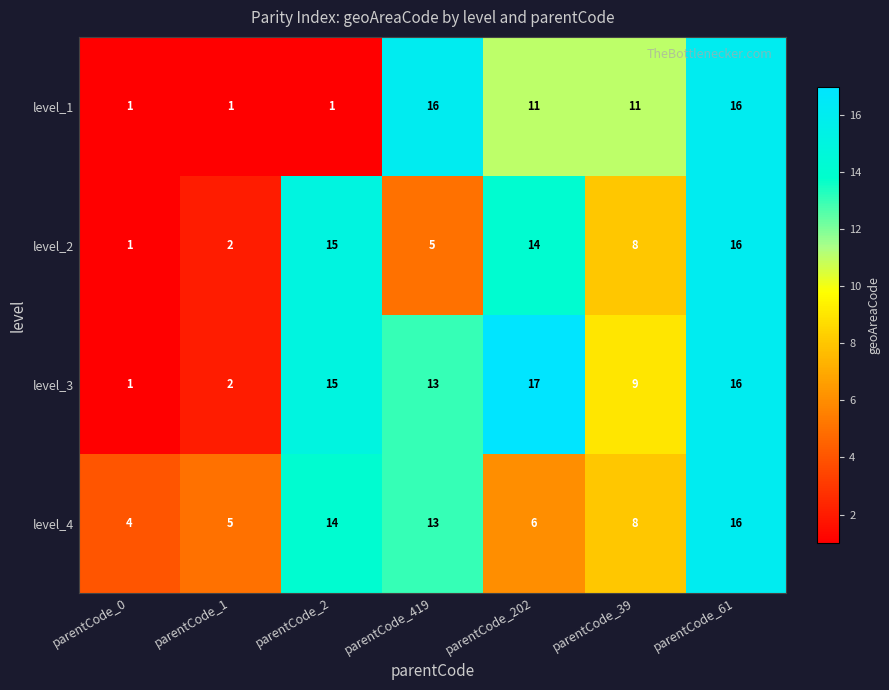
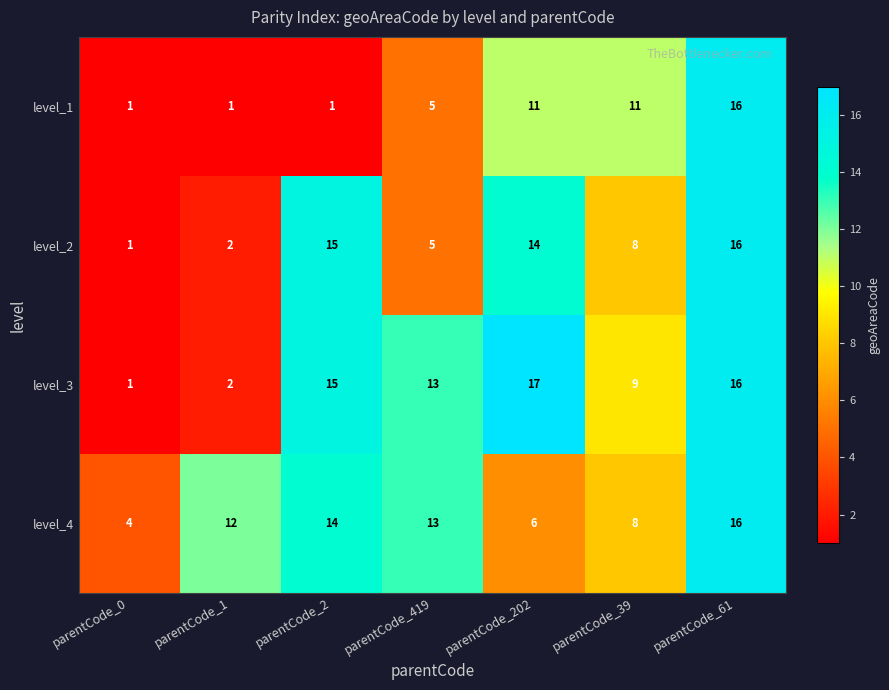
level_1, parentCode_419: 16 -> 5
level_4, parentCode_1: 5 -> 12
